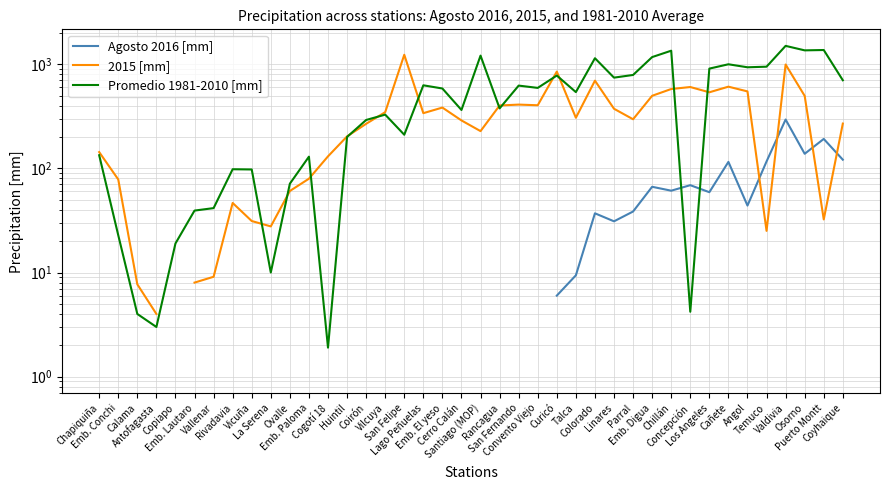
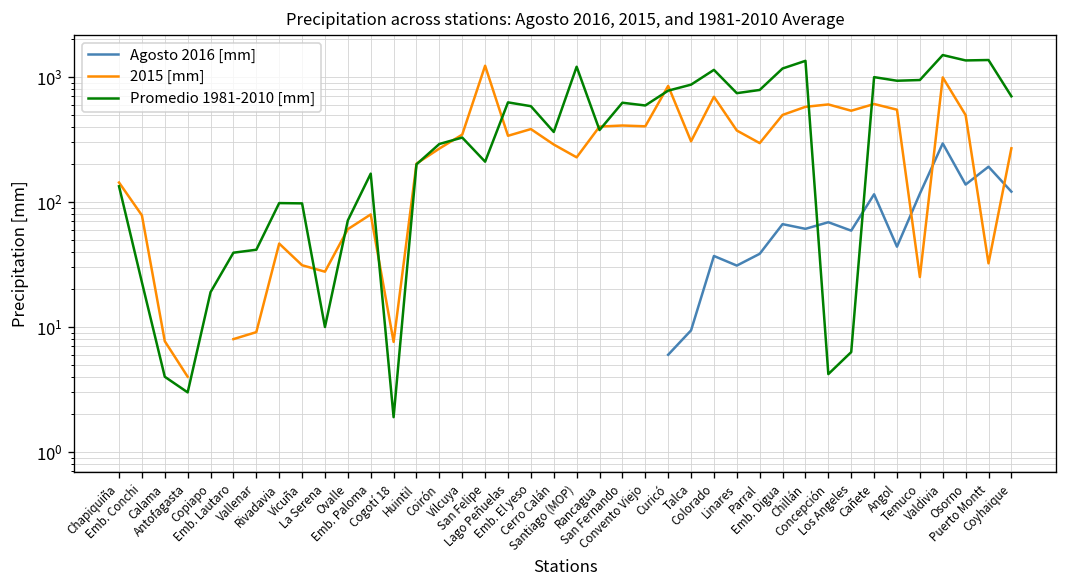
Promedio 1981-2010 [mm], Emb. Paloma: 130 -> 170
2015 [mm], Cogotí 18: 130 -> 8
Promedio 1981-2010 [mm], Talca: 500 -> 900
Promedio 1981-2010 [mm], Los Angeles: 900 -> 6
